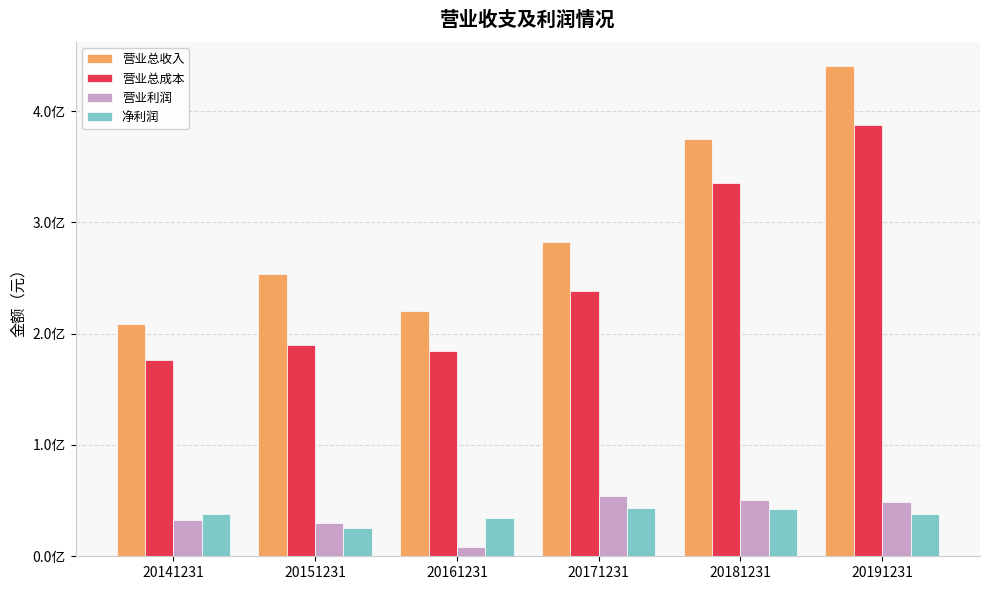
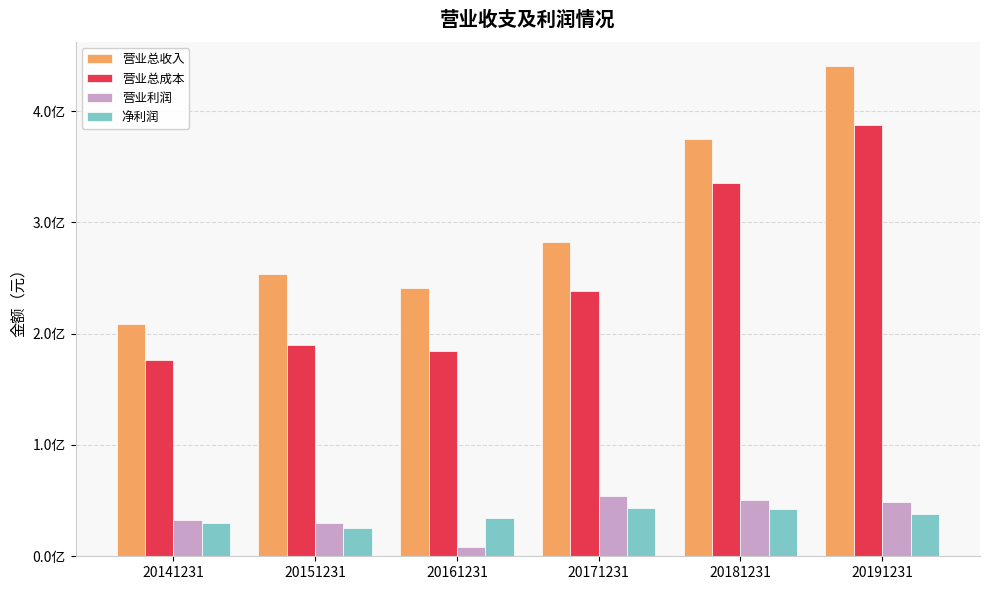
净利润, 20141231: 0.38亿 -> 0.30亿
营业总收入, 20161231: 2.20亿 -> 2.41亿
